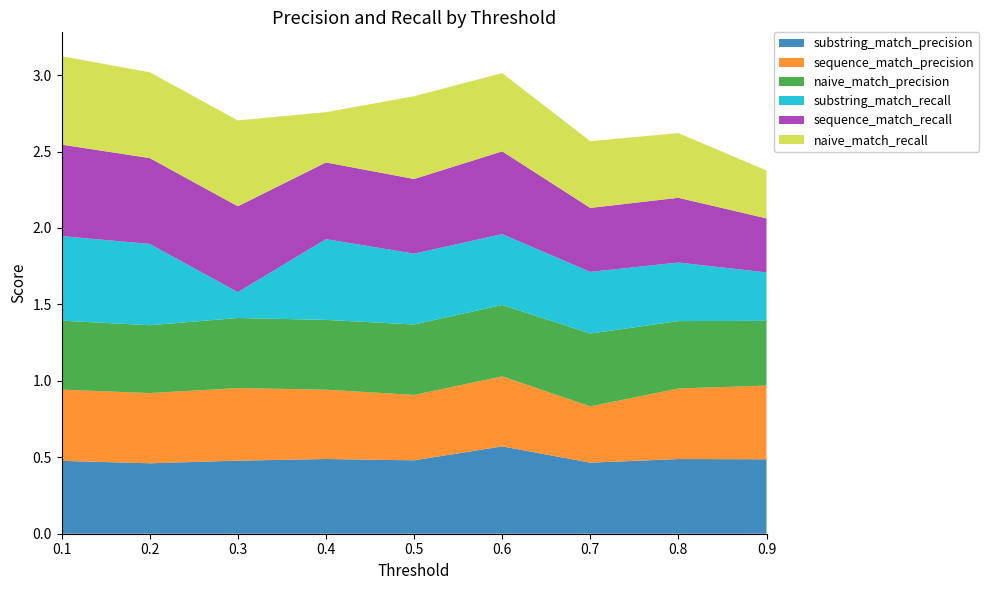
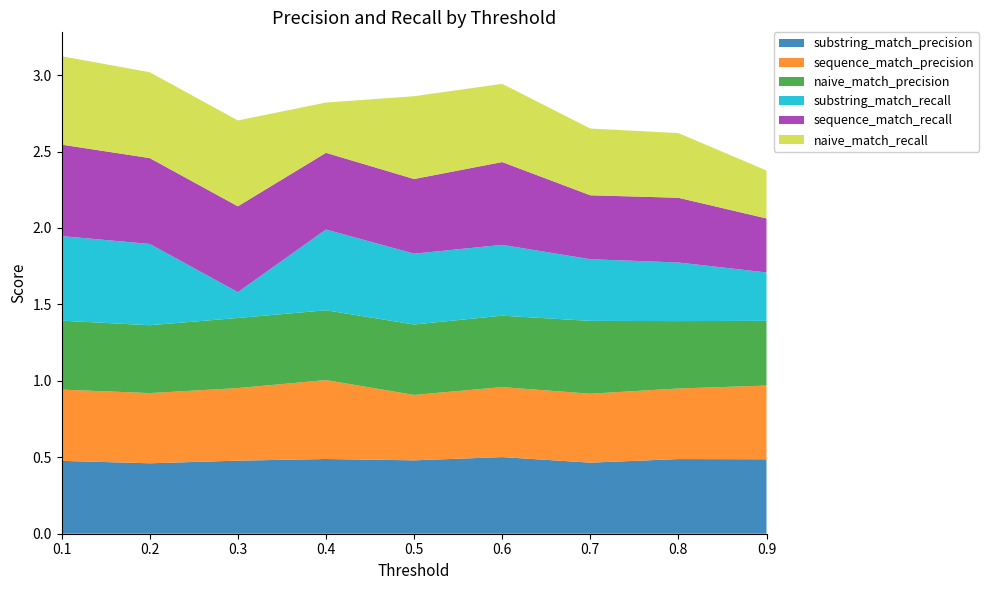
sequence_match_precision, 0.4: 0.45 -> 0.52
substring_match_precision, 0.6: 0.57 -> 0.50
sequence_match_precision, 0.7: 0.37 -> 0.45
